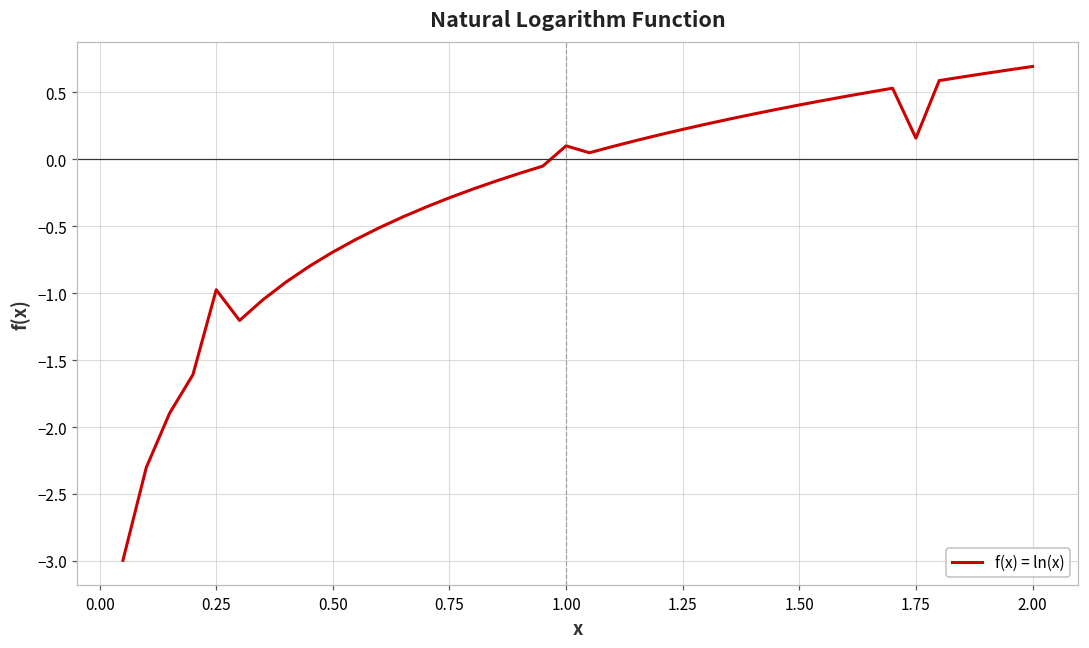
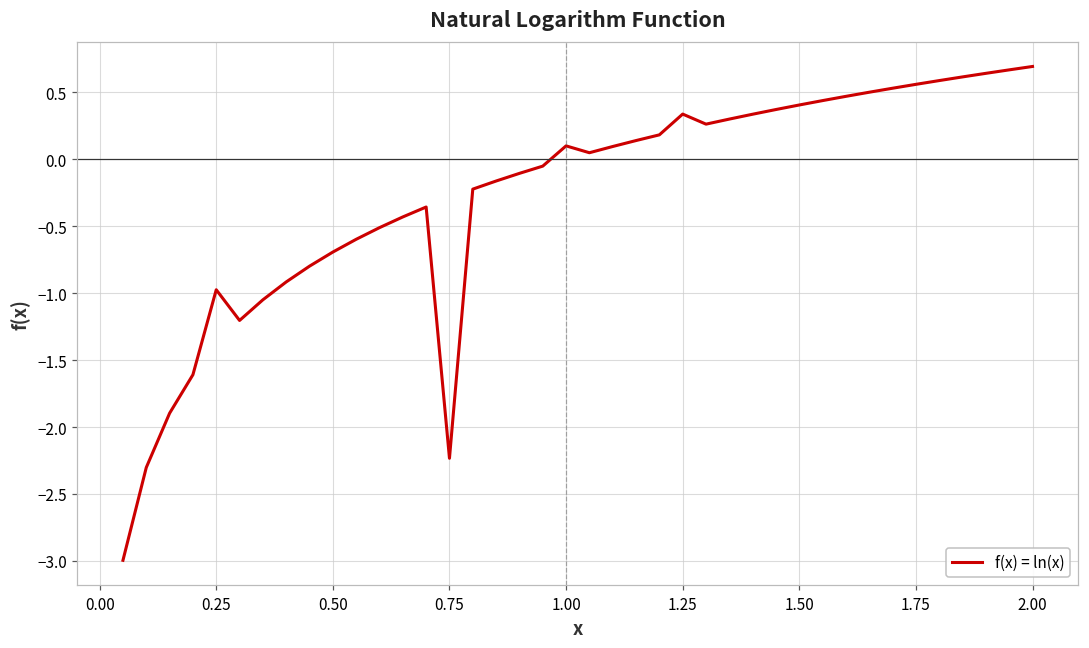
0.75: -0.29 -> -2.23
1.25: 0.22 -> 0.34
1.75: 0.16 -> 0.56
